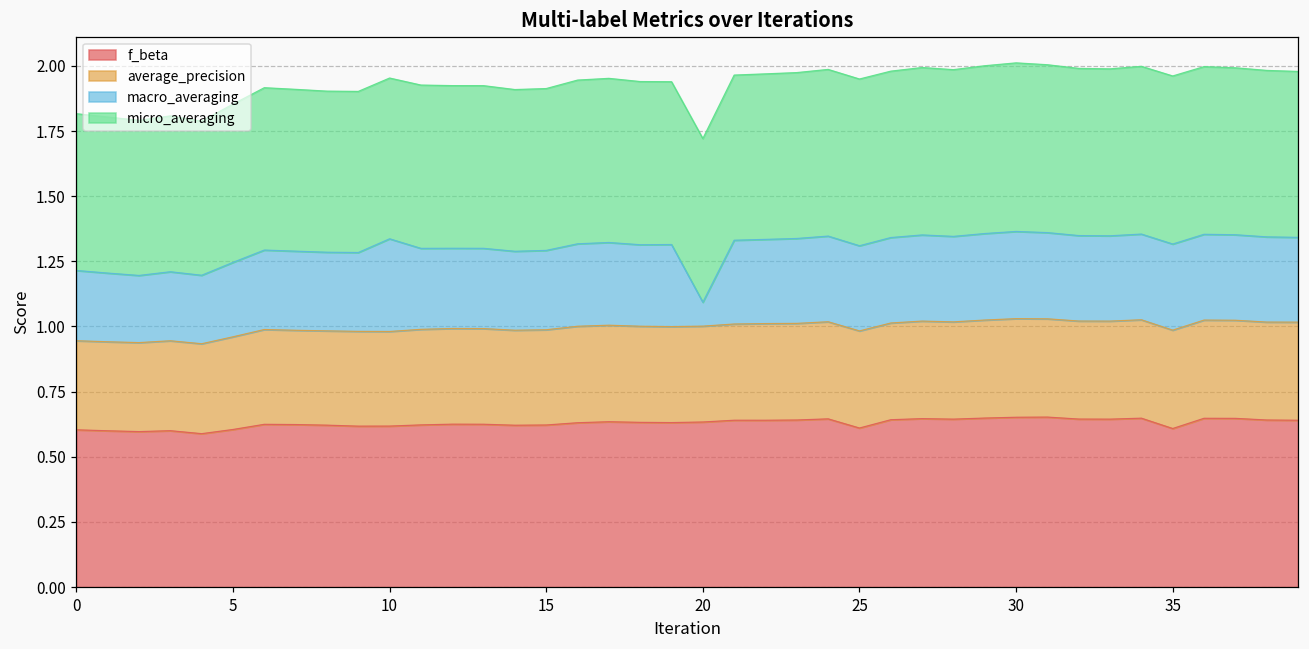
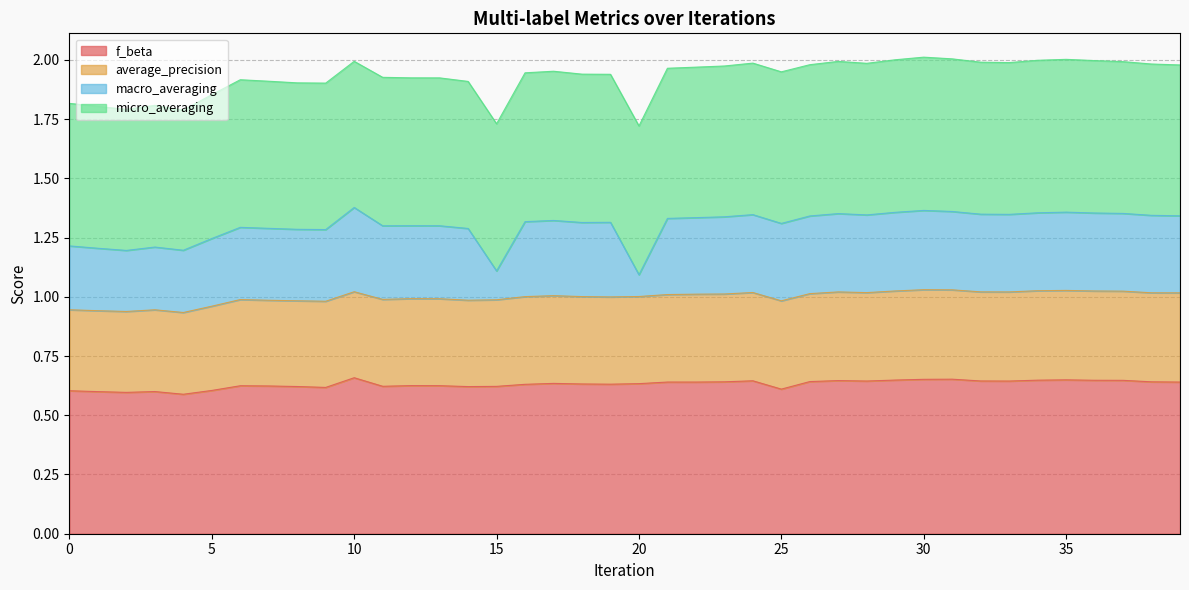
f_beta, 10: 0.62 -> 0.66
macro_averaging, 15: 0.30 -> 0.12
f_beta, 35: 0.61 -> 0.65
